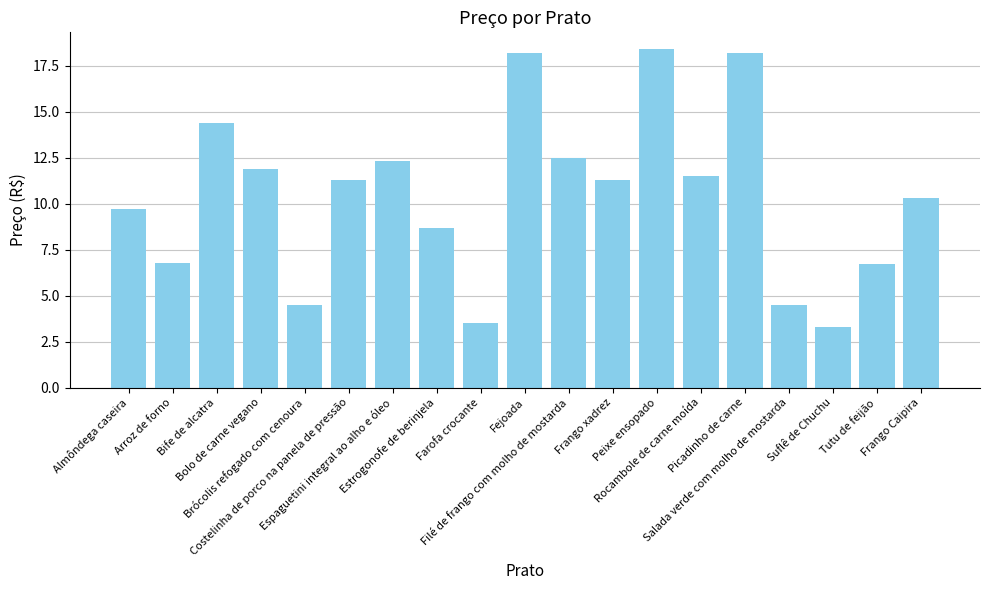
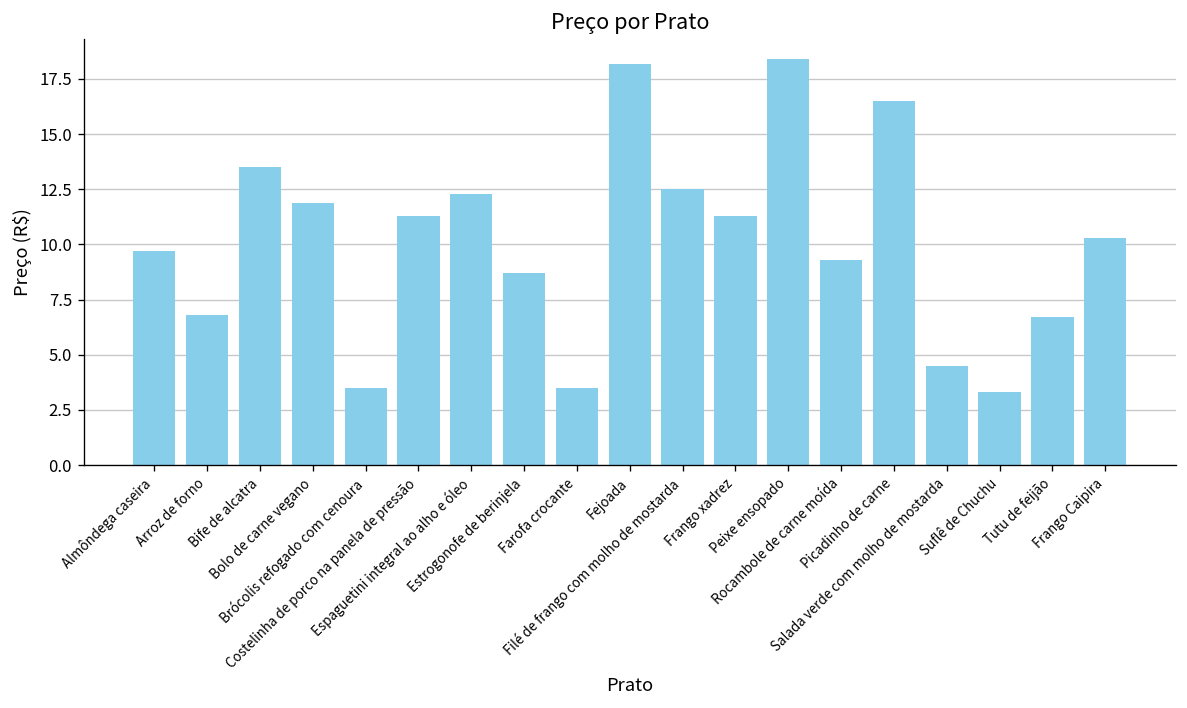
Bife de alcatra: 14.4 -> 13.5
Brócolis refogado com cenoura: 4.5 -> 3.5
Rocambole de carne moída: 11.5 -> 9.3
Picadinho de carne: 18.2 -> 16.5
